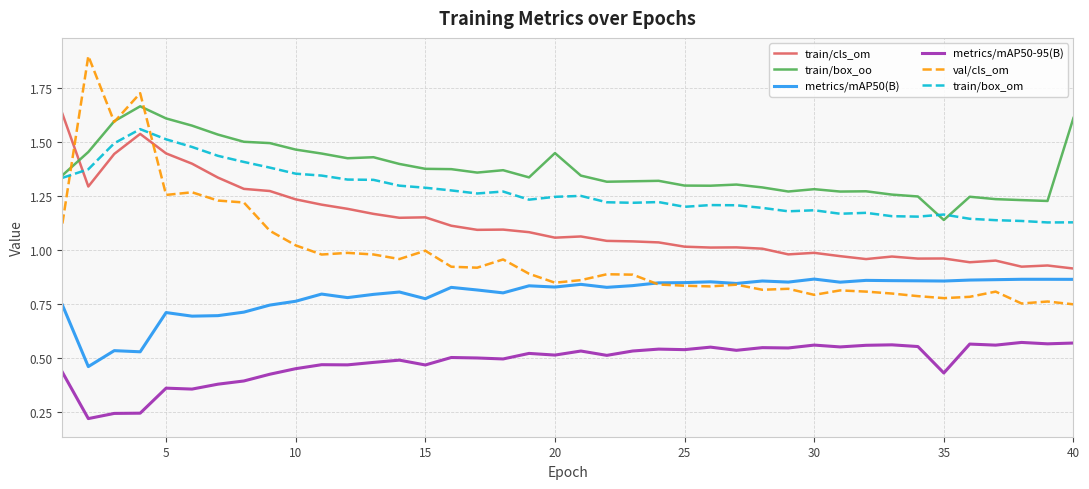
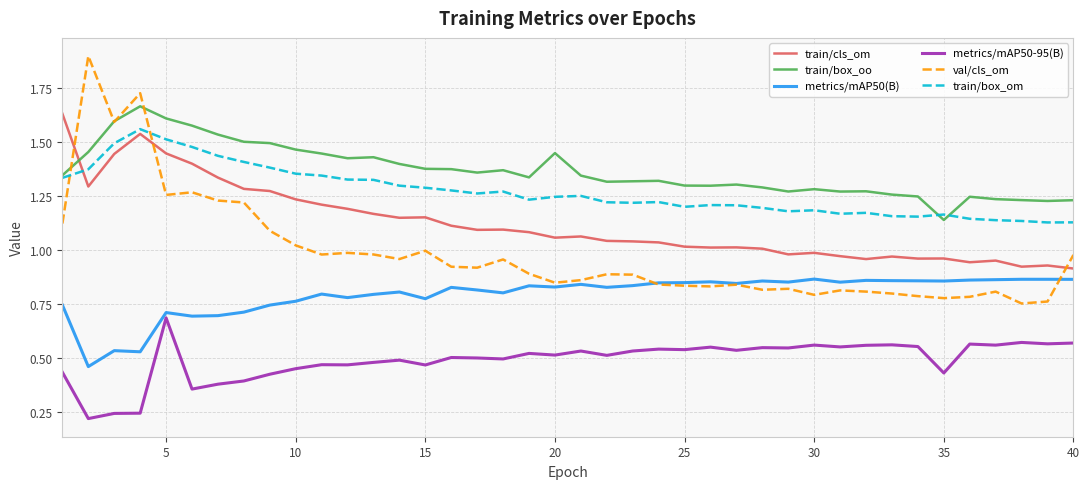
metrics/mAP50-95(B), 5: 0.36 -> 0.69
train/box_oo, 40: 1.61 -> 1.23
val/cls_om, 40: 0.75 -> 0.98
